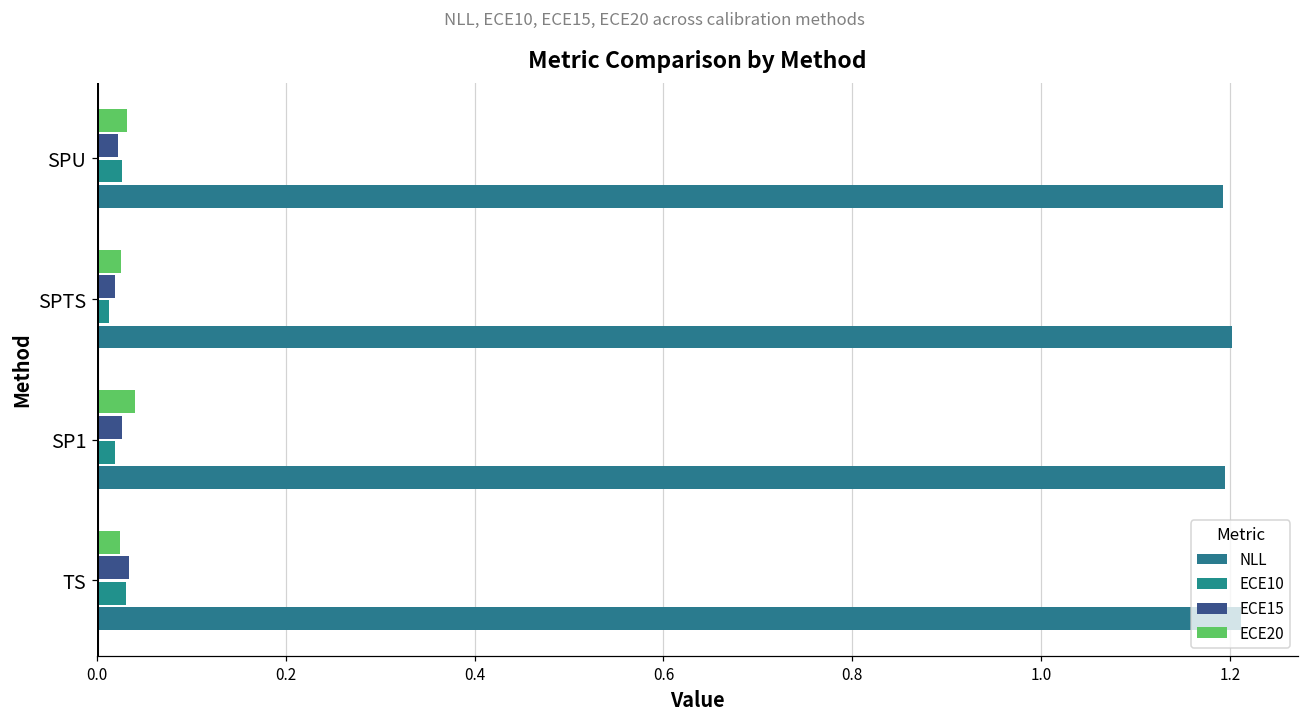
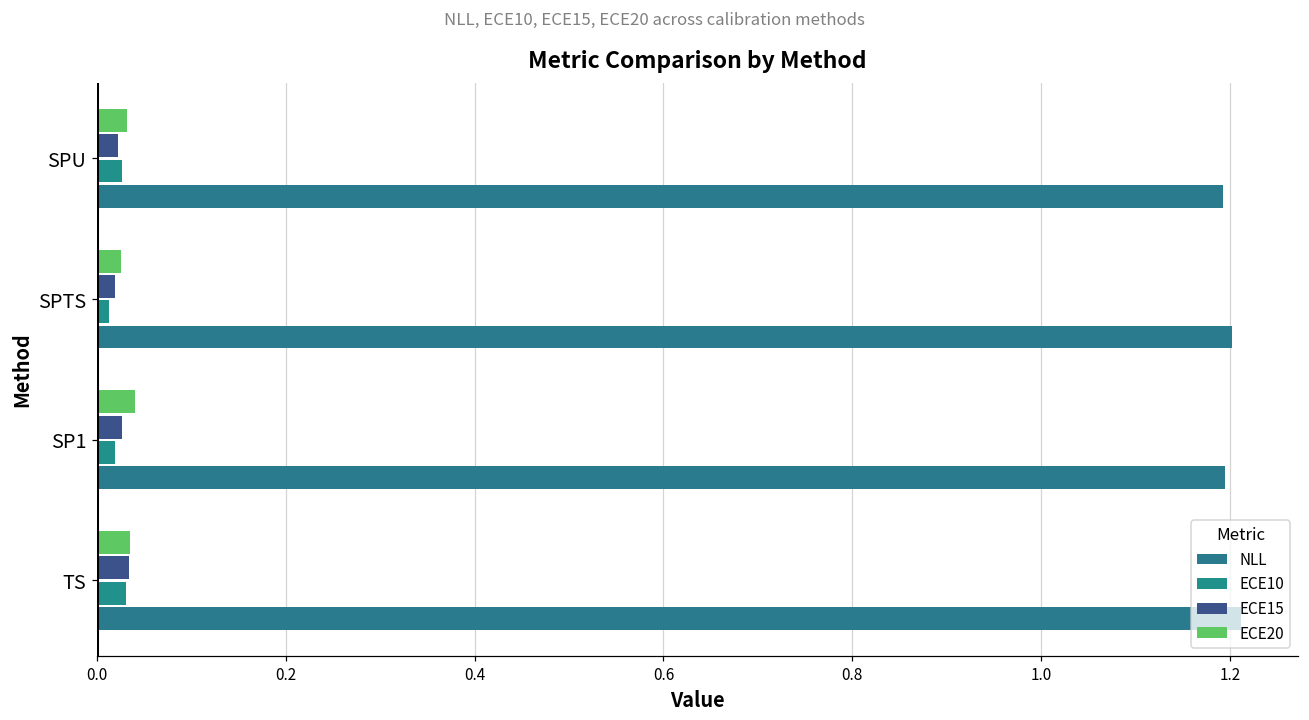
ECE20, TS: 0.025 -> 0.035
